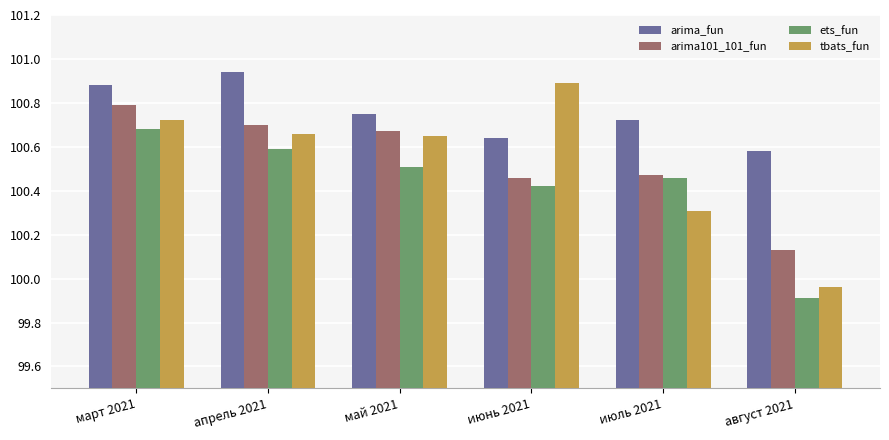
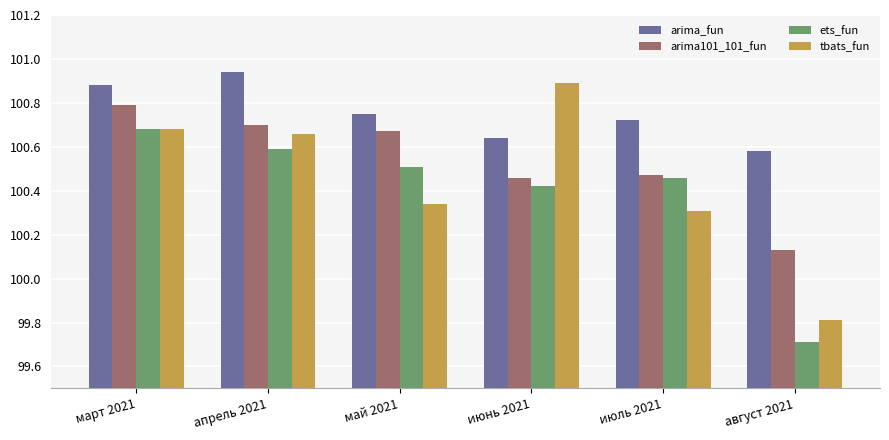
tbats_fun, март 2021: 100.72 -> 100.68
tbats_fun, май 2021: 100.65 -> 100.34
ets_fun, август 2021: 99.91 -> 99.71
tbats_fun, август 2021: 99.96 -> 99.81
